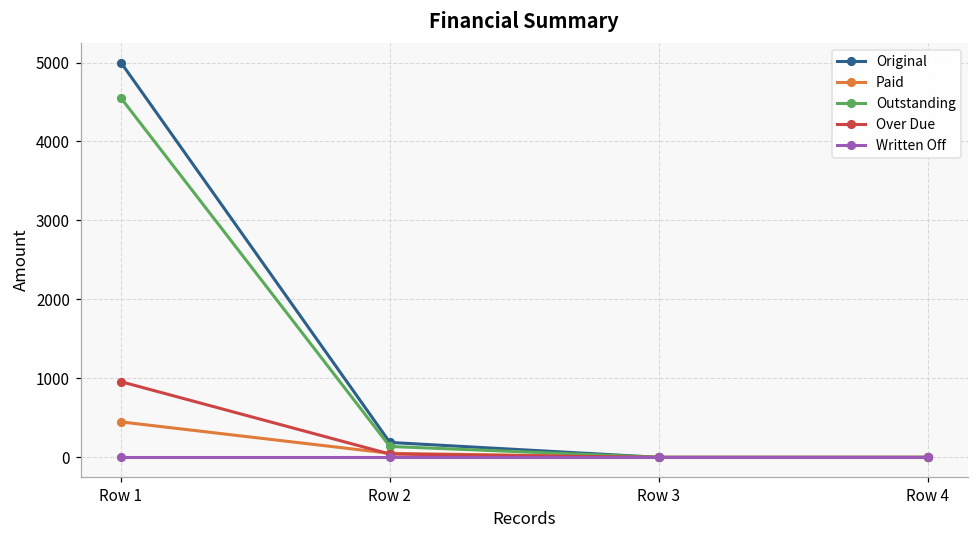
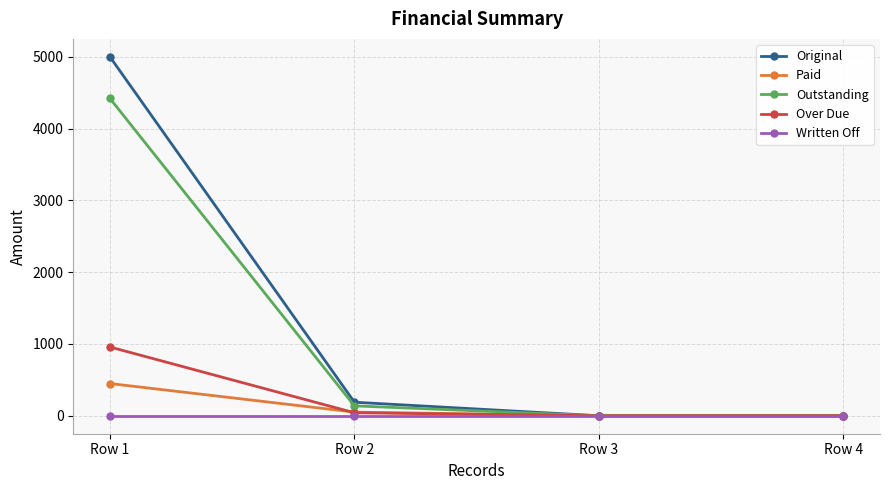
Outstanding, Row 1: 4600 -> 4400
